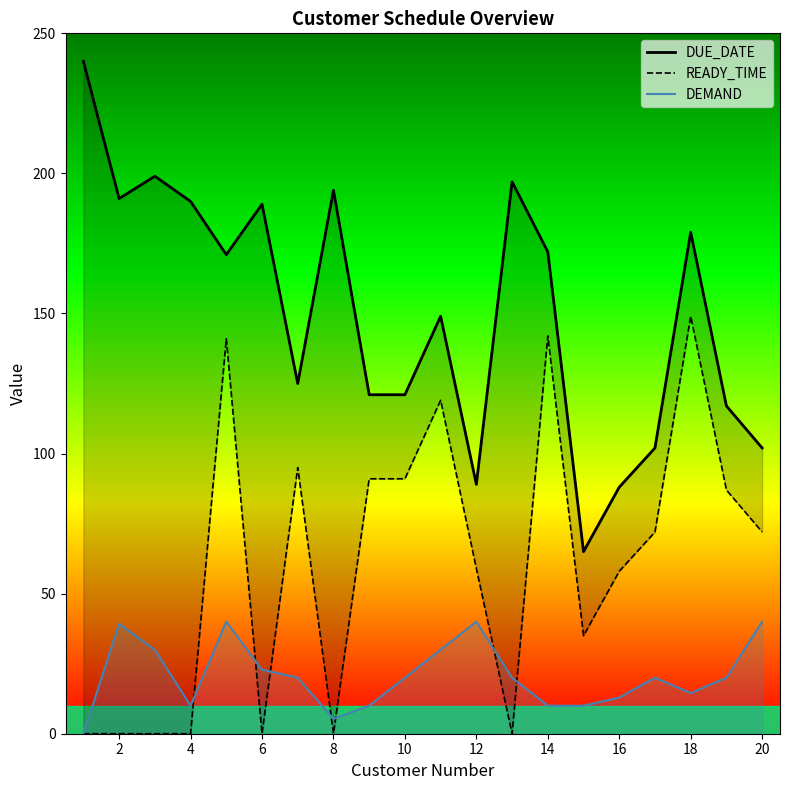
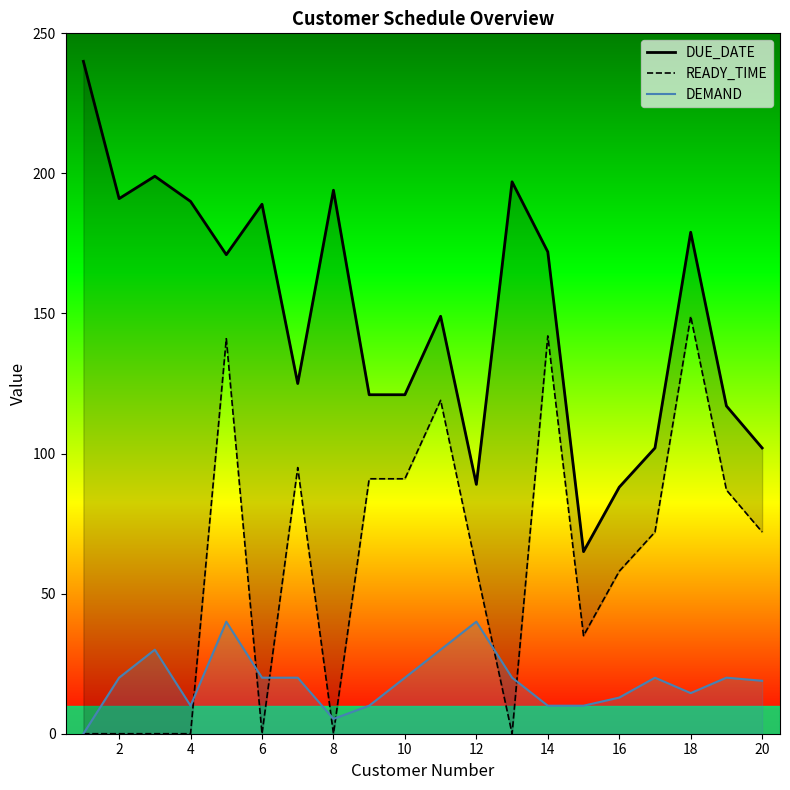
DEMAND, 2: 39 -> 20
DEMAND, 6: 23 -> 20
DEMAND, 20: 40 -> 19
